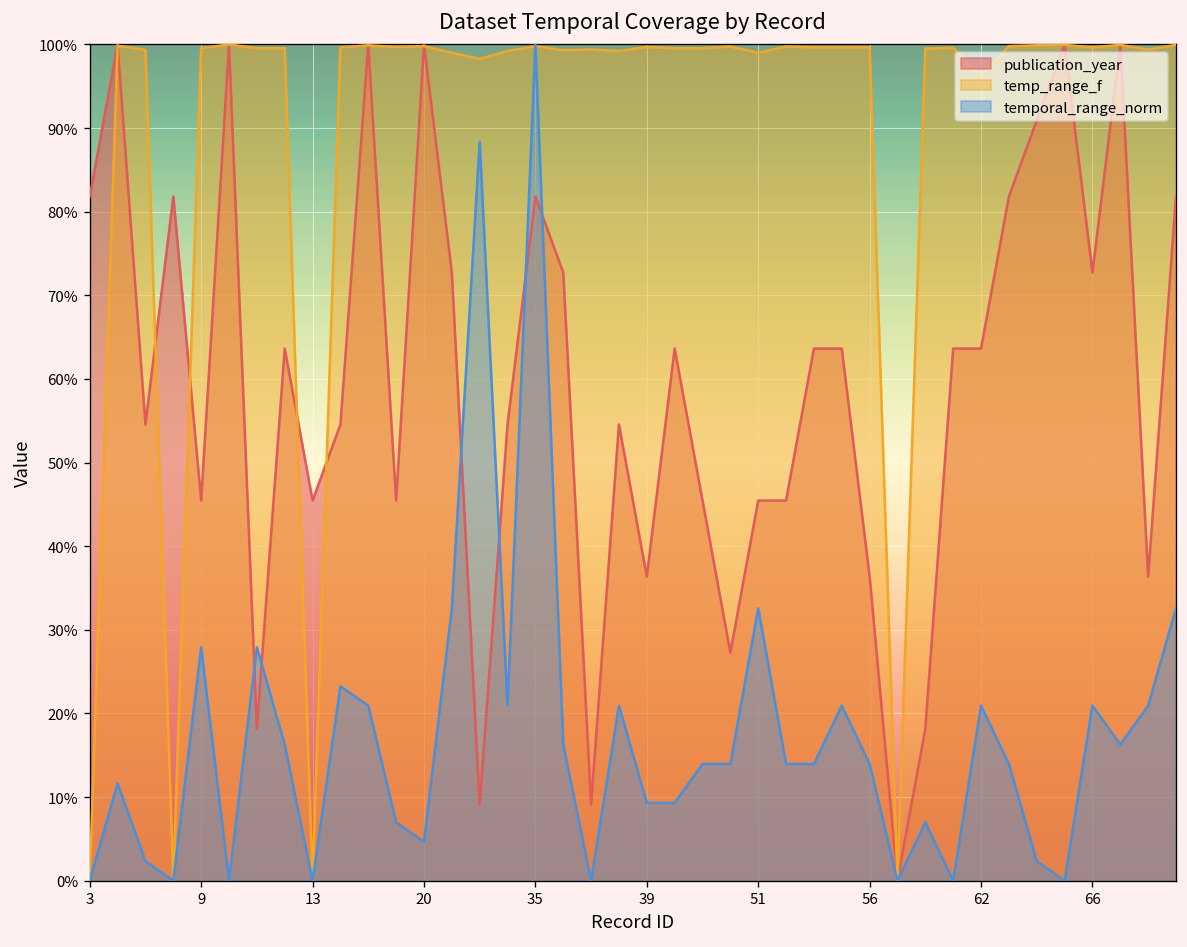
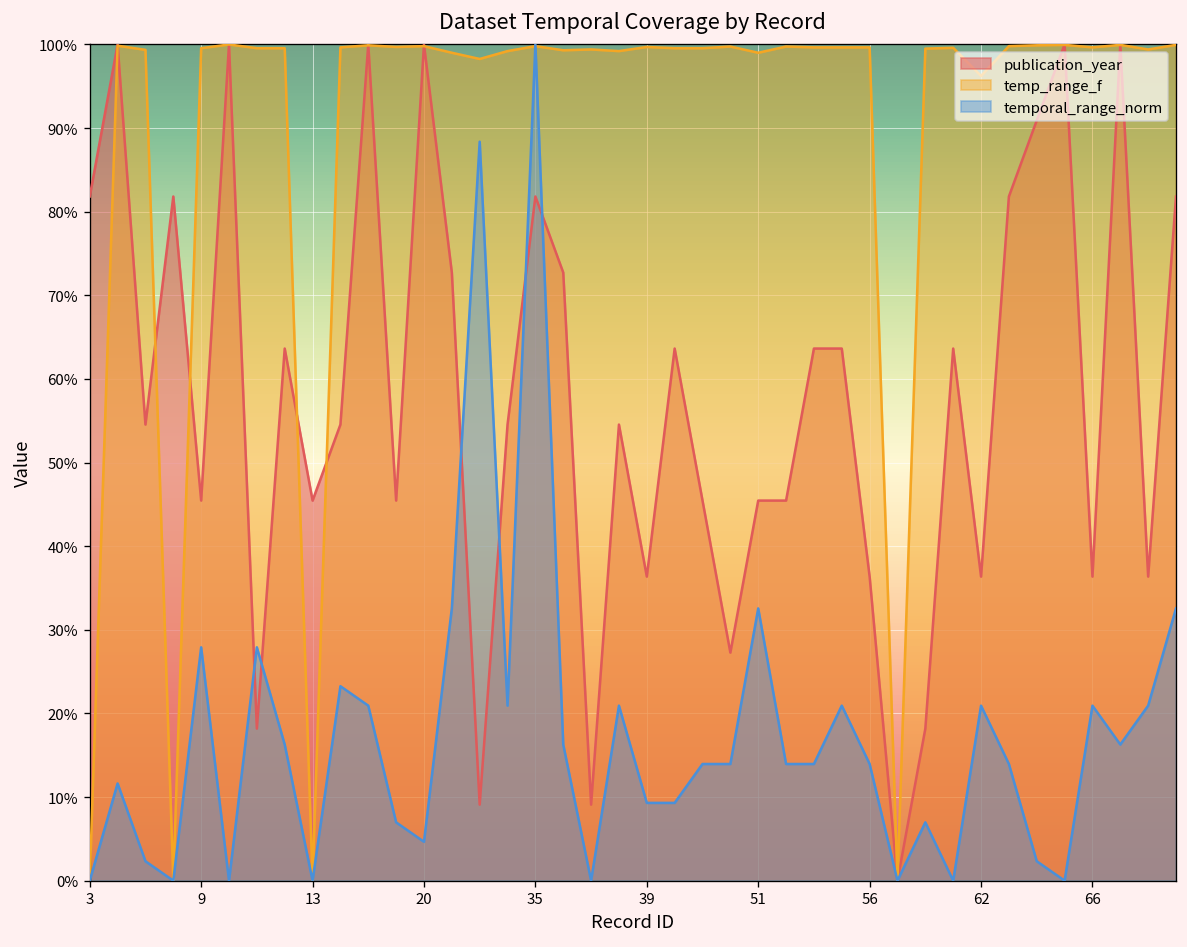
publication_year, 62: 64% -> 36%
publication_year, 66: 73% -> 36%
